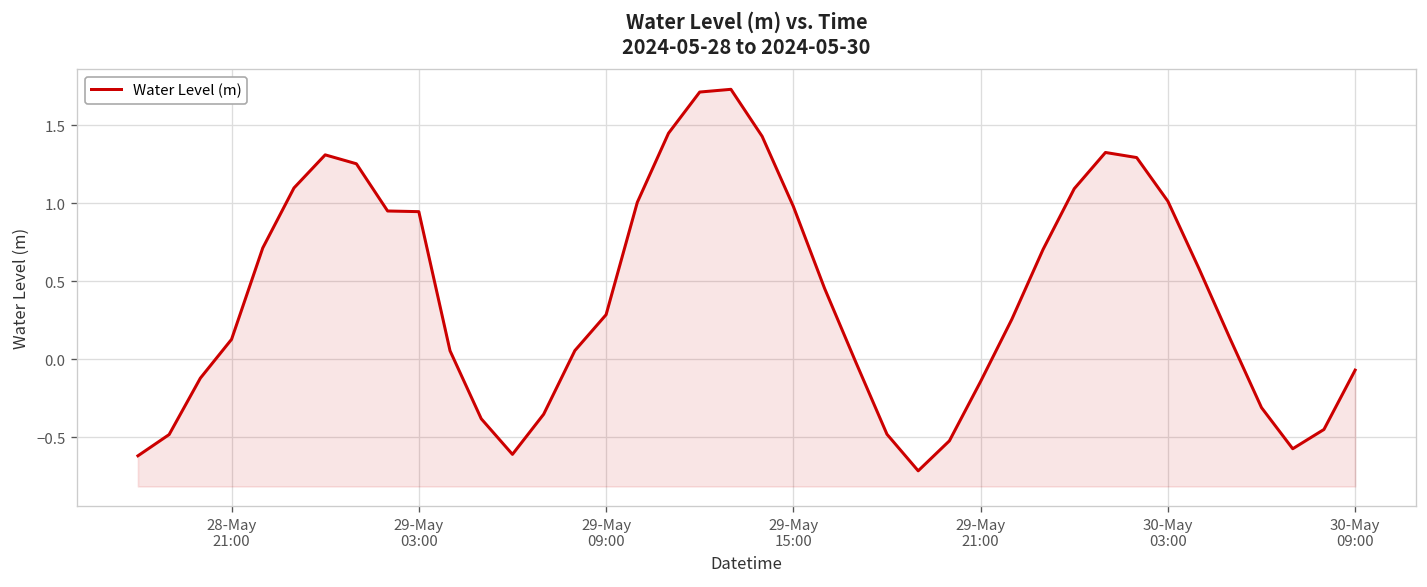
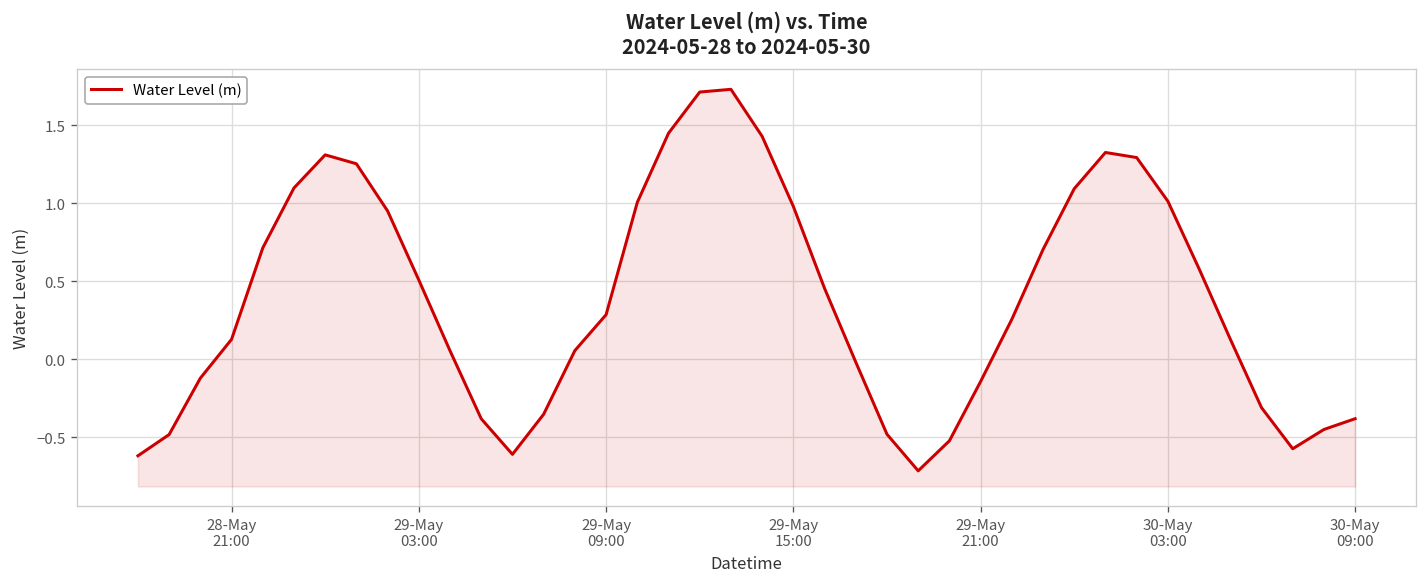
29-May 03:00: 0.95 -> 0.51
30-May 09:00: -0.07 -> -0.38
